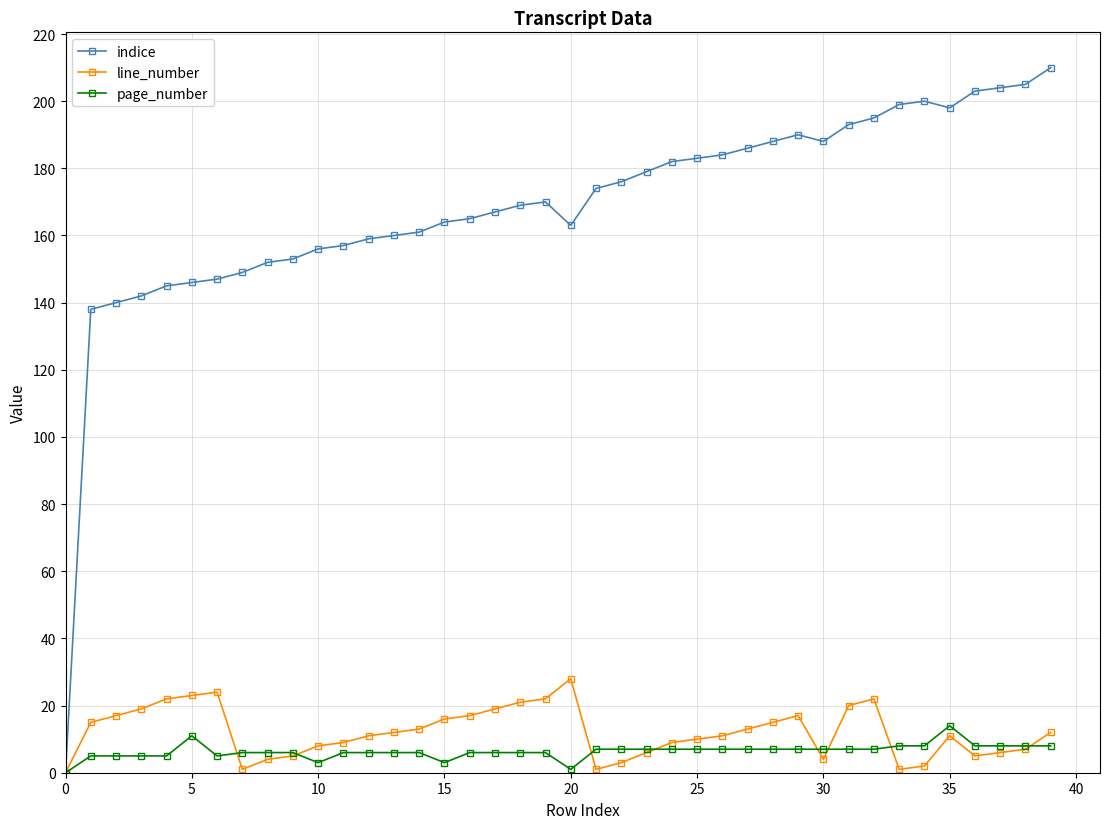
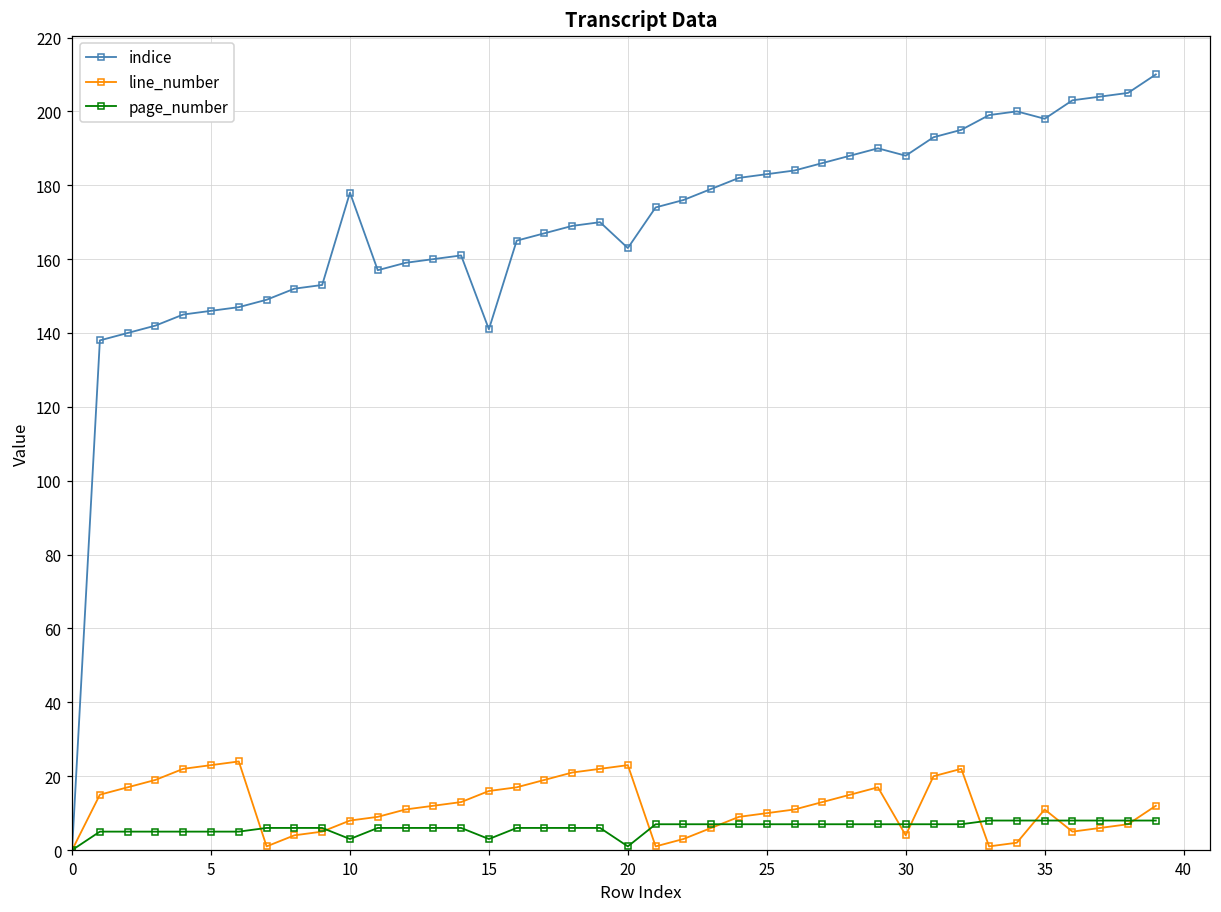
page_number, 5: 11 -> 5
indice, 10: 156 -> 178
indice, 15: 164 -> 141
line_number, 20: 28 -> 23
page_number, 35: 14 -> 8
